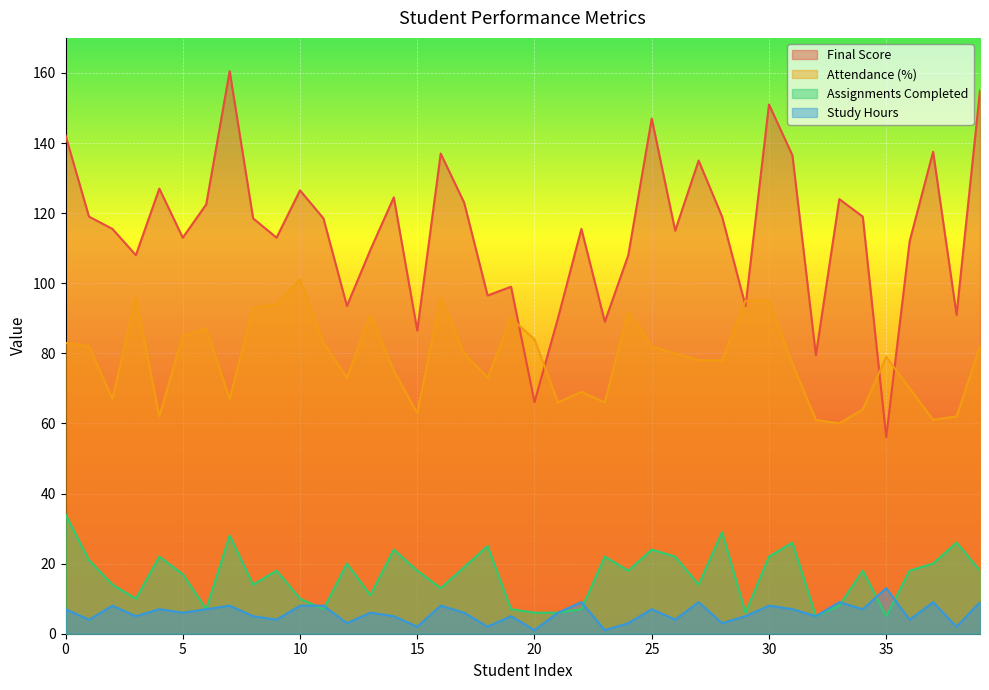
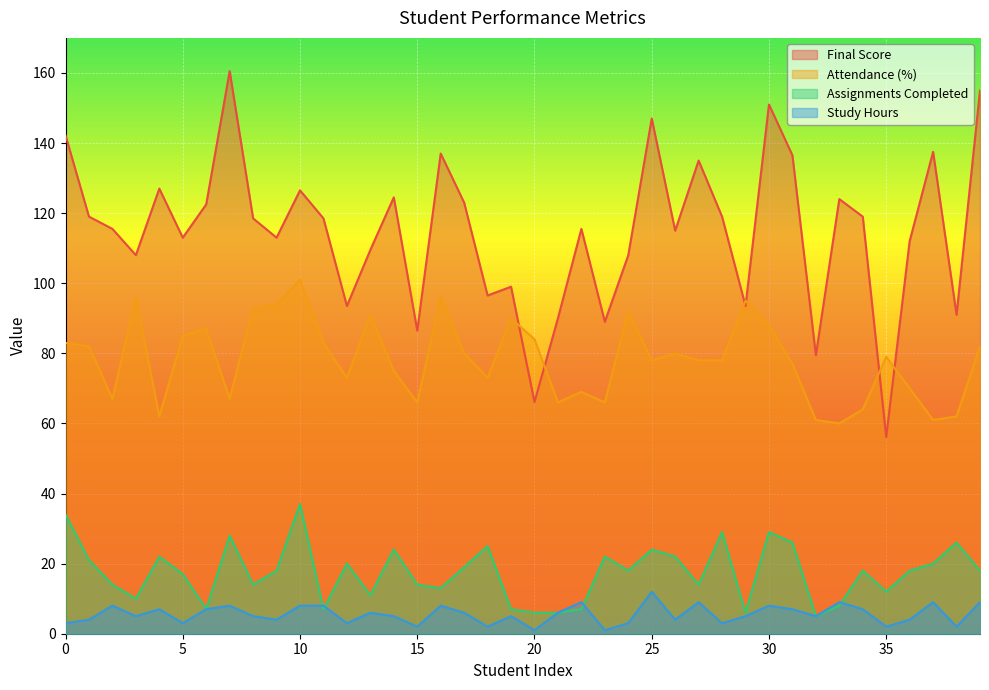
Study Hours, 0: 7 -> 3
Study Hours, 5: 6 -> 3
Assignments Completed, 10: 10 -> 37
Attendance (%), 15: 63 -> 66
Assignments Completed, 15: 18 -> 14
Attendance (%), 25: 82 -> 78
Study Hours, 25: 7 -> 12
Attendance (%), 30: 95 -> 88
Assignments Completed, 30: 22 -> 29
Assignments Completed, 35: 5 -> 12
Study Hours, 35: 13 -> 2
